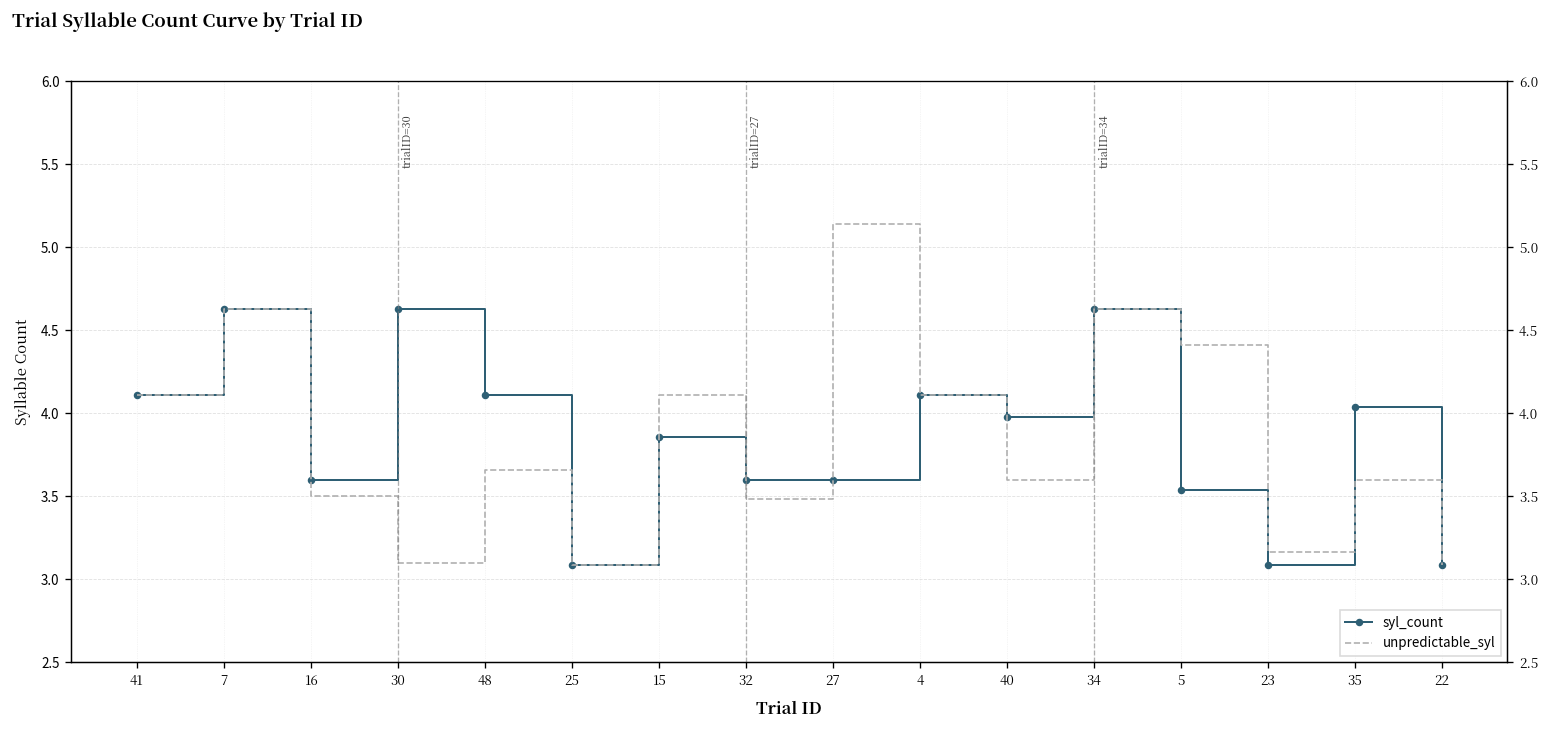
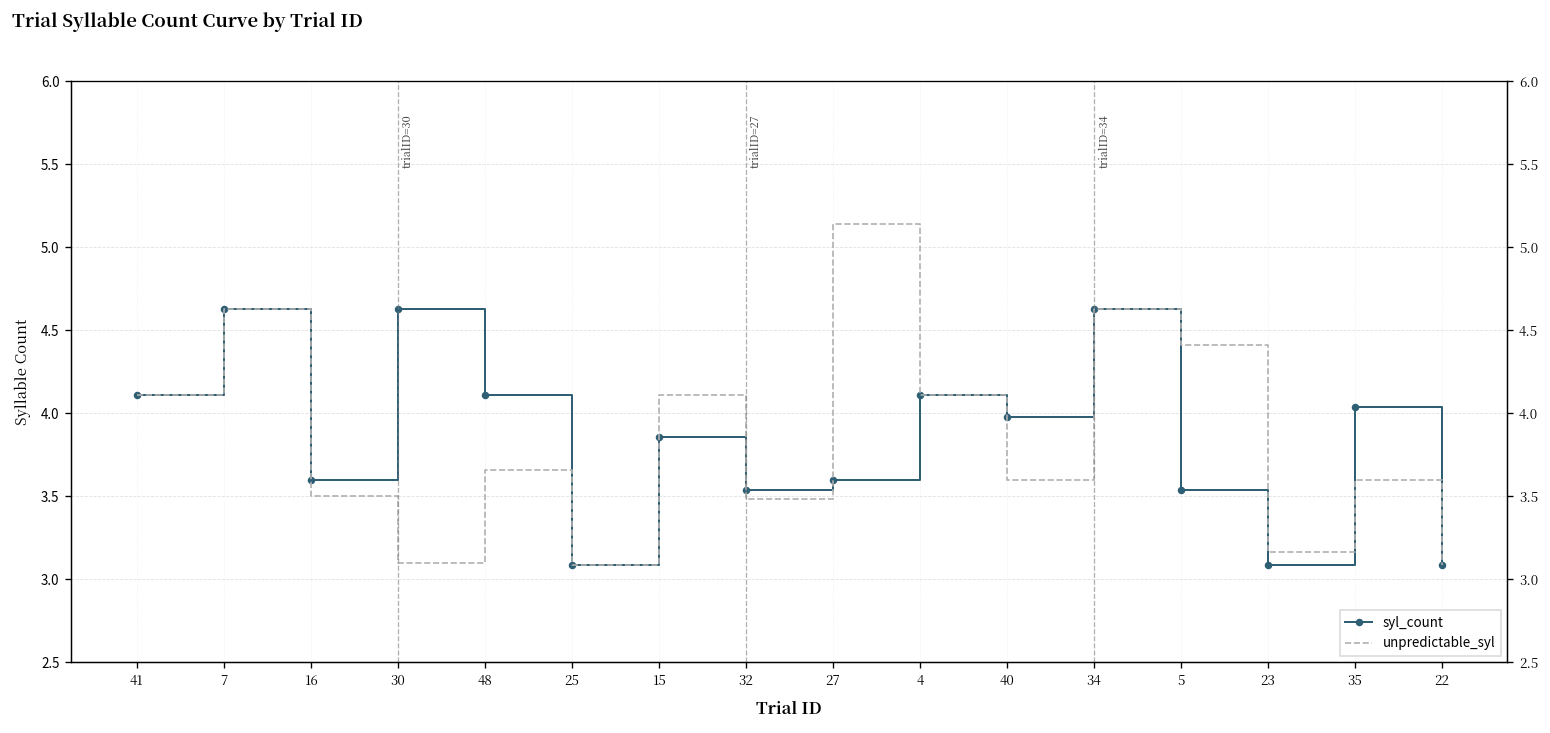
syl_count, 32: 3.60 -> 3.54
